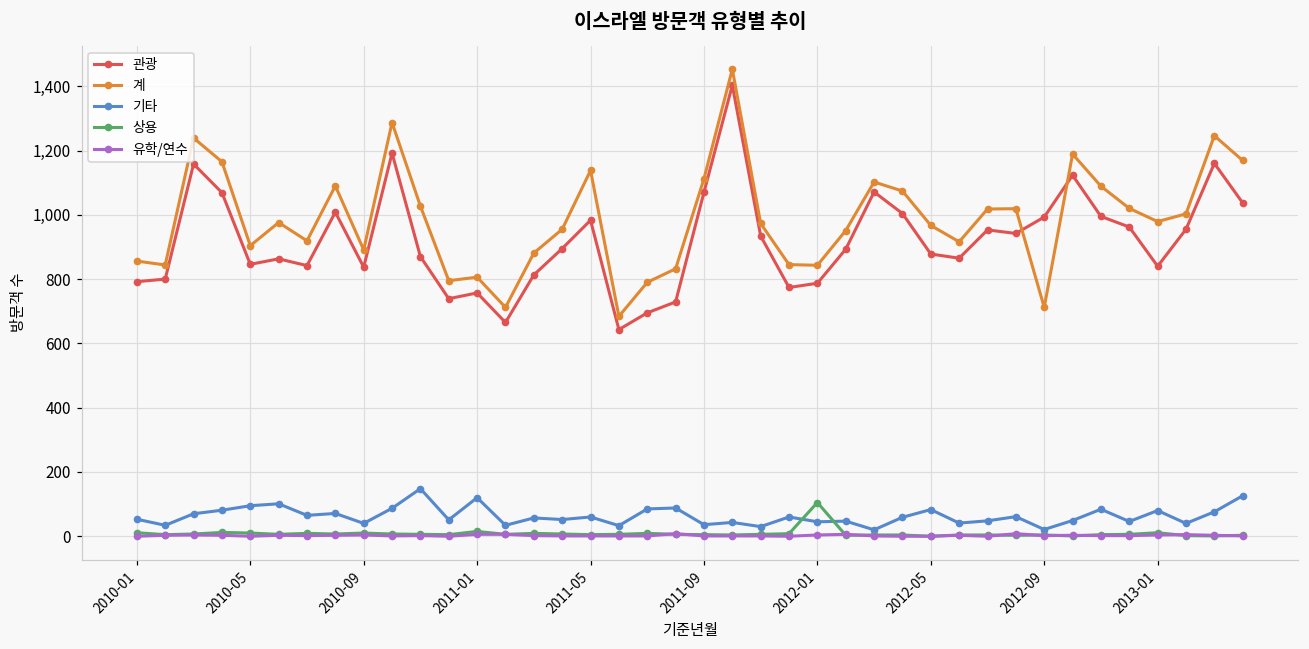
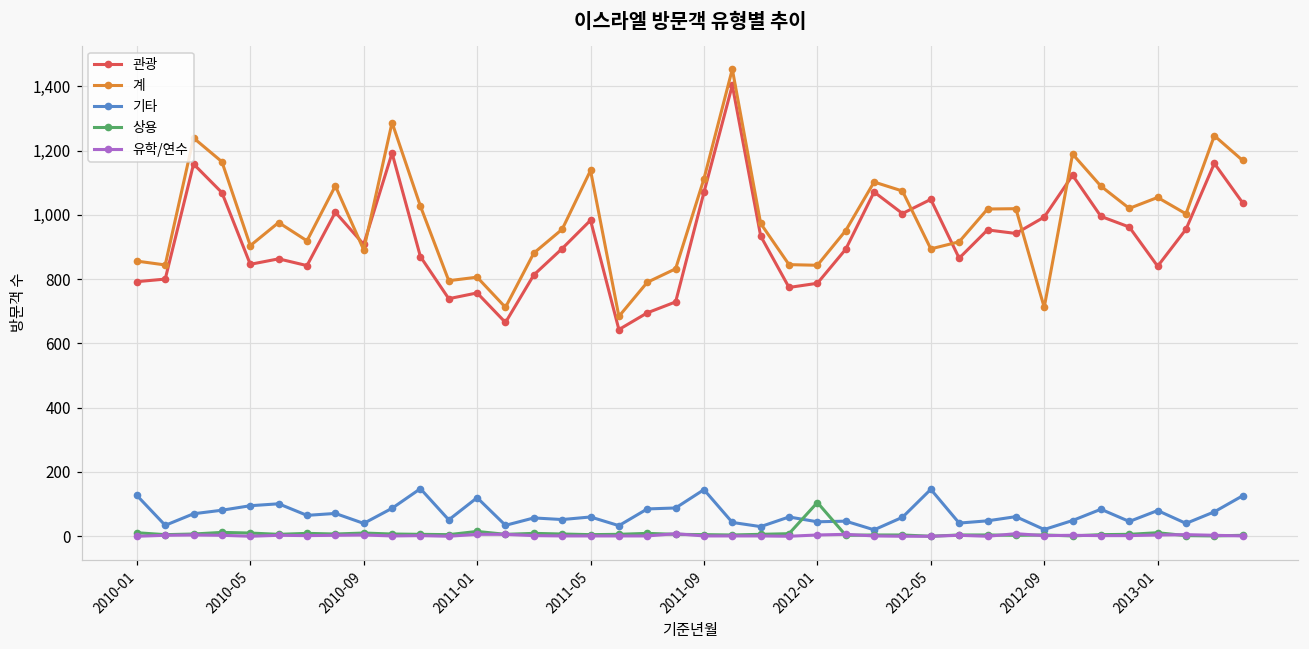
기타, 2010-01: 50 -> 130
관광, 2010-09: 840 -> 910
기타, 2011-09: 40 -> 150
관광, 2012-05: 880 -> 1,050
계, 2012-05: 970 -> 890
기타, 2012-05: 80 -> 150
계, 2013-01: 980 -> 1,050
